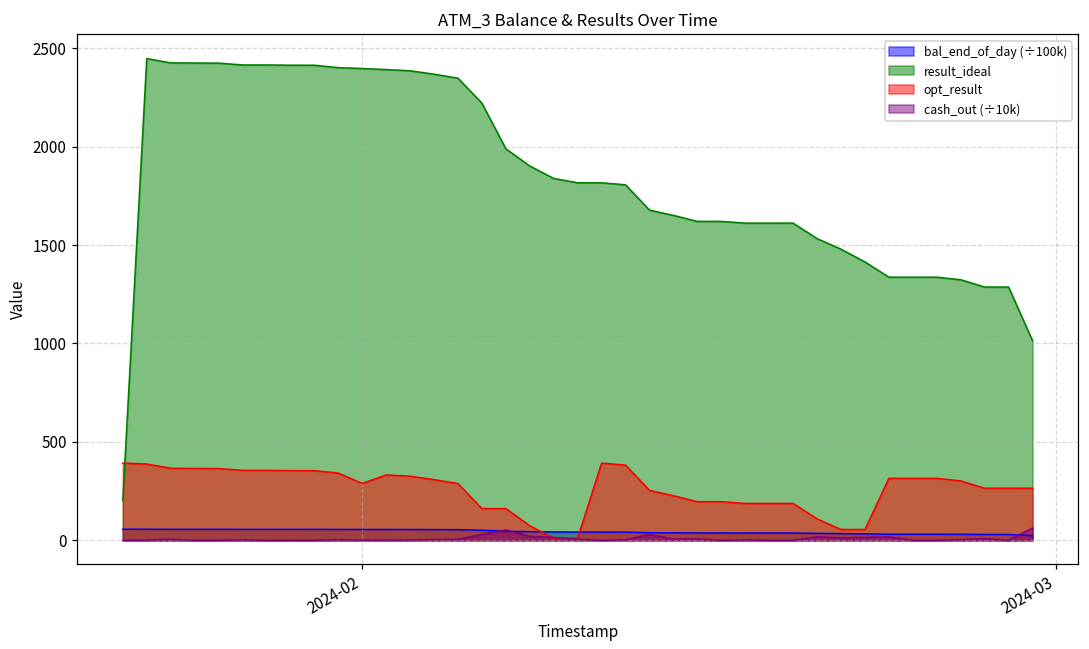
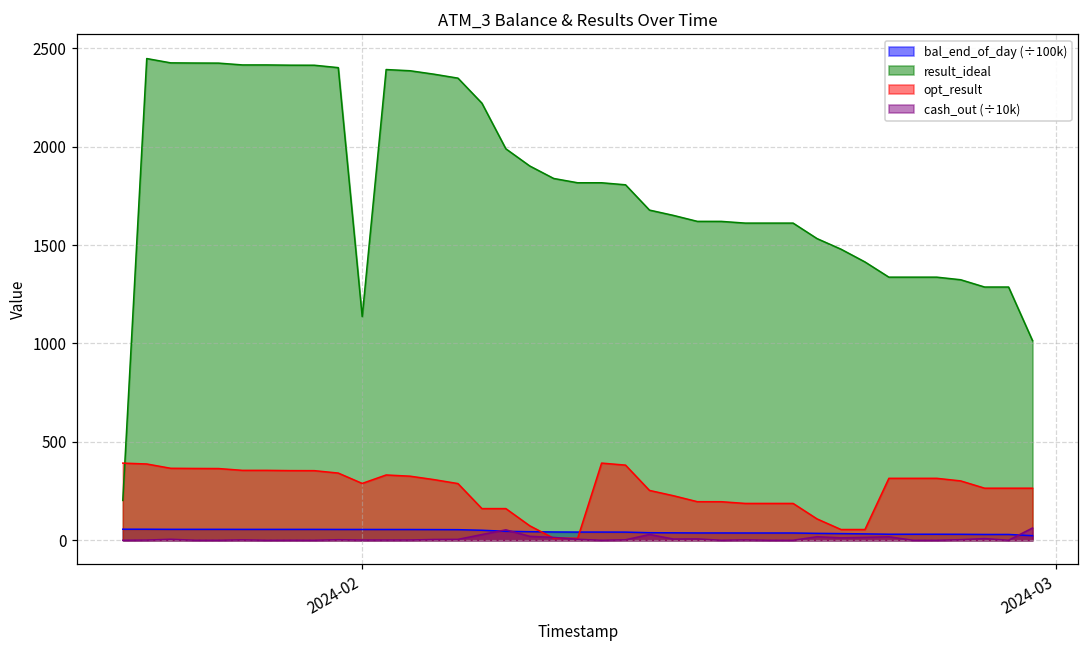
result_ideal, 2024-02: 2400 -> 1140
